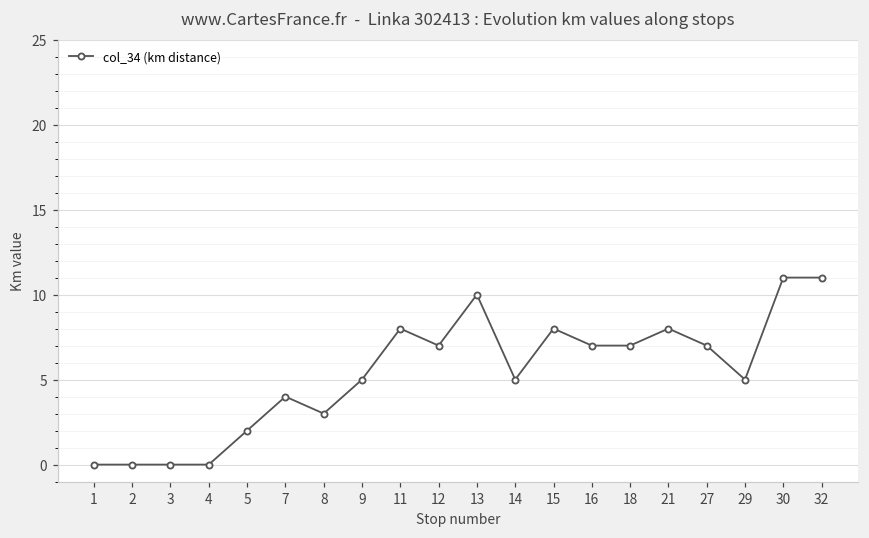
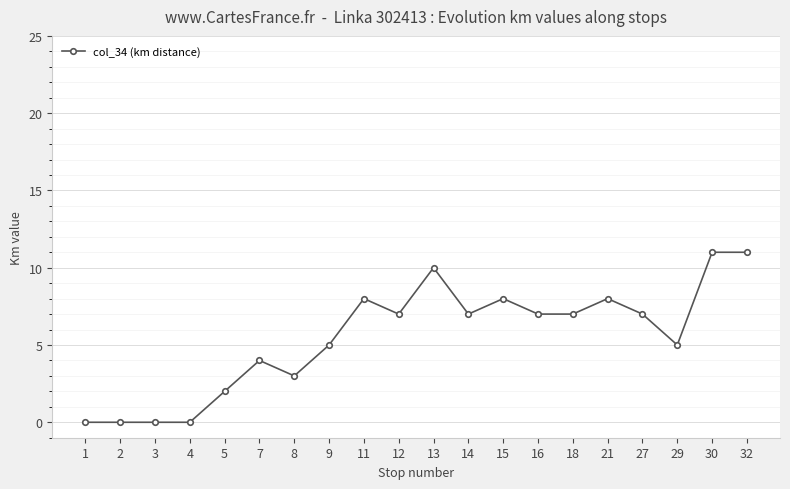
14: 5 -> 7
